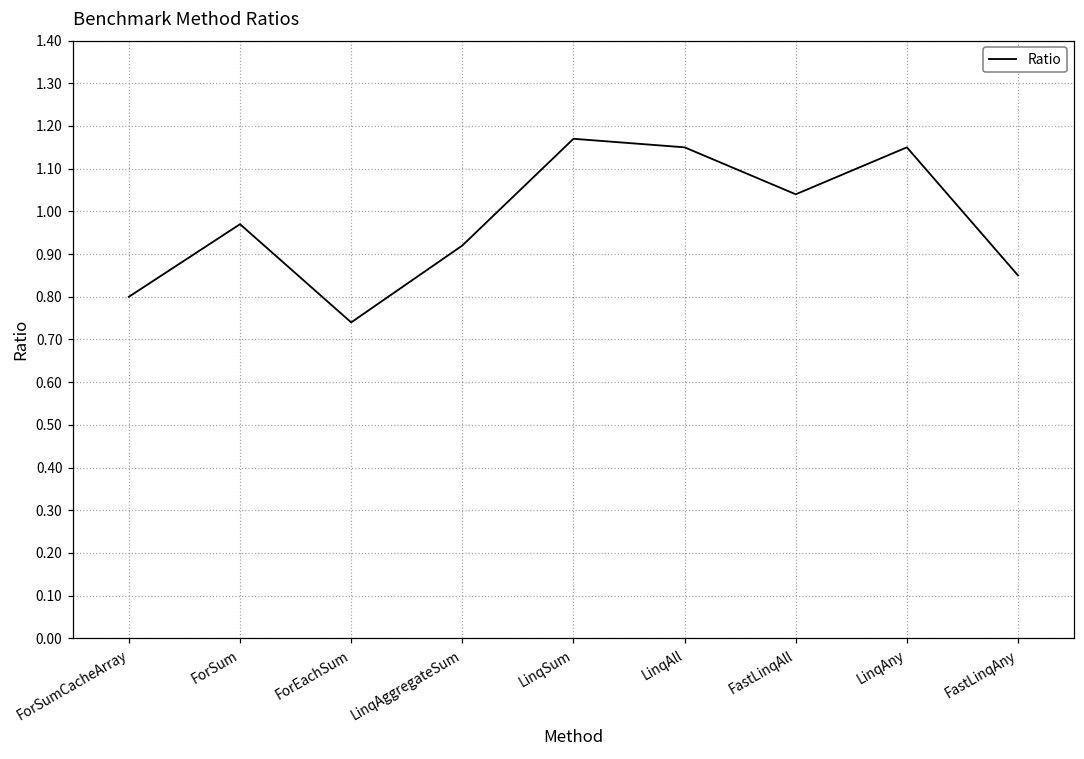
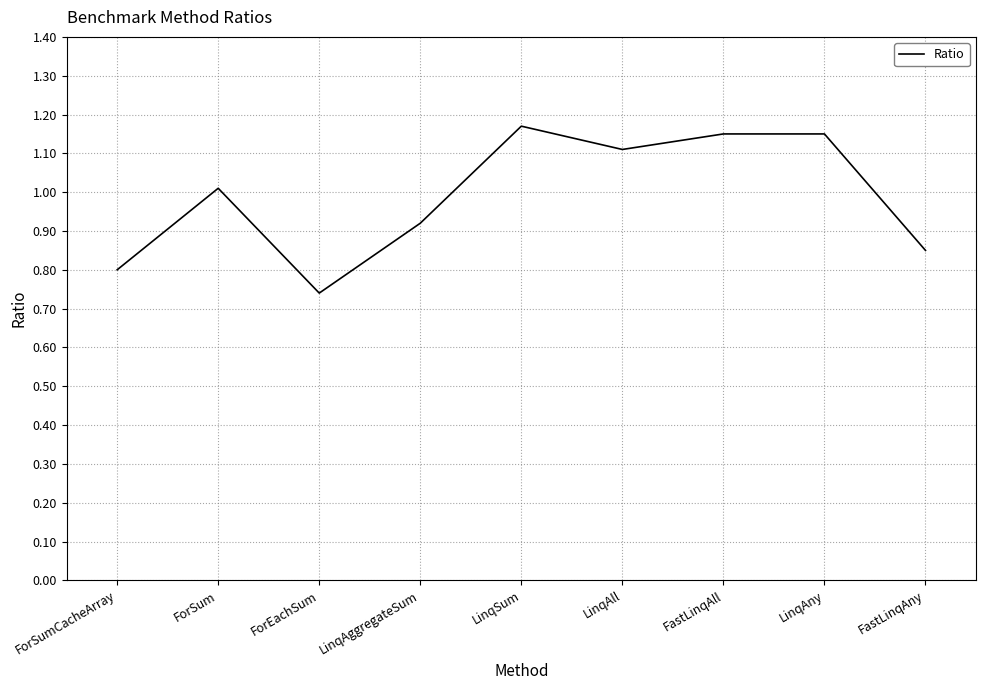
ForSum: 0.97 -> 1.01
LinqAll: 1.15 -> 1.11
FastLinqAll: 1.04 -> 1.15
